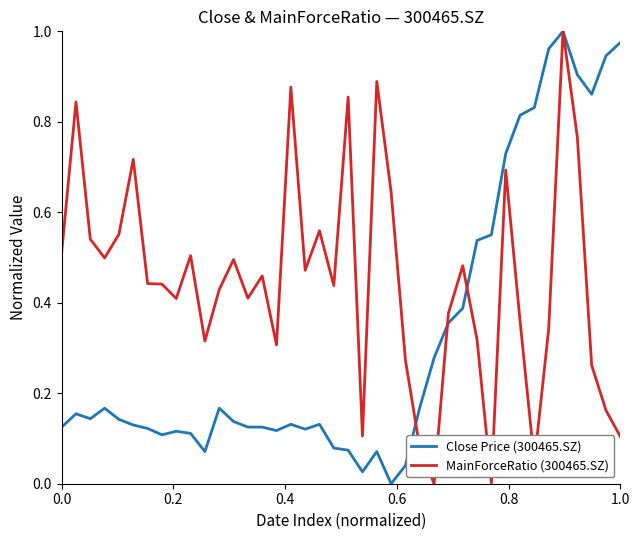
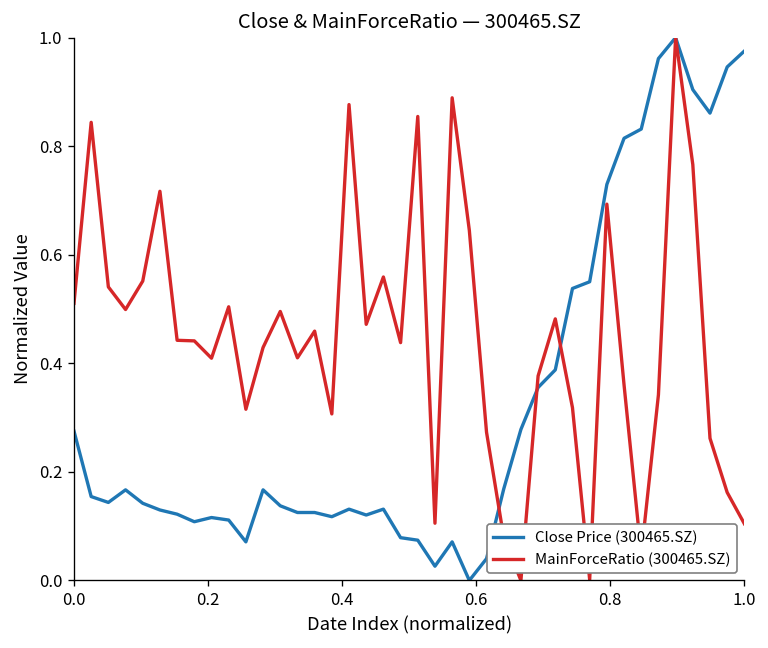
Close Price (300465.SZ), 0.0: 0.13 -> 0.28
